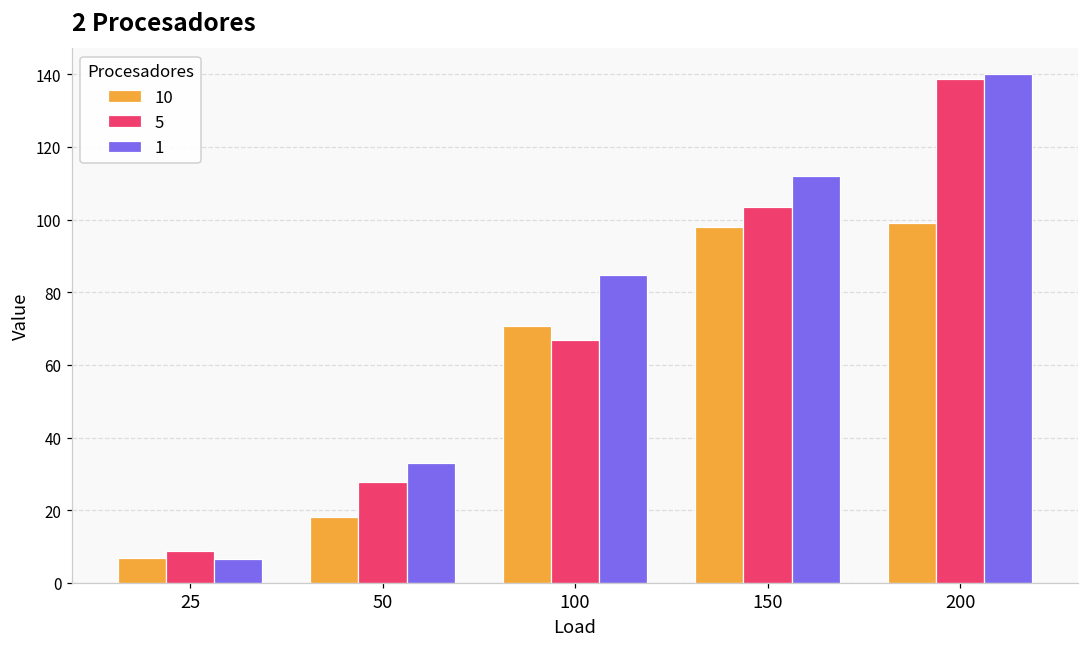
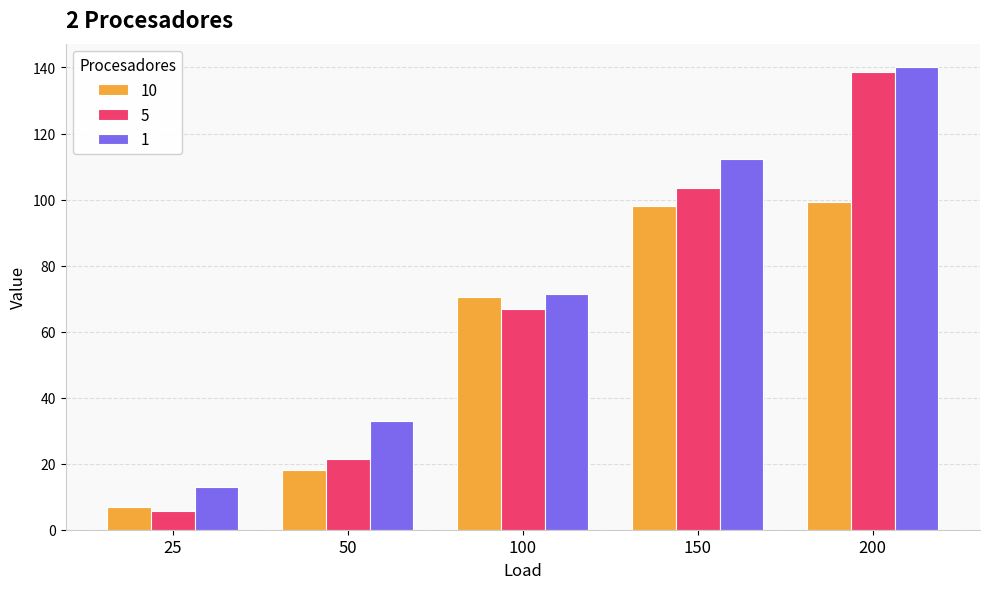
5, 25: 9 -> 6
1, 25: 7 -> 13
5, 50: 28 -> 21
1, 100: 85 -> 71
